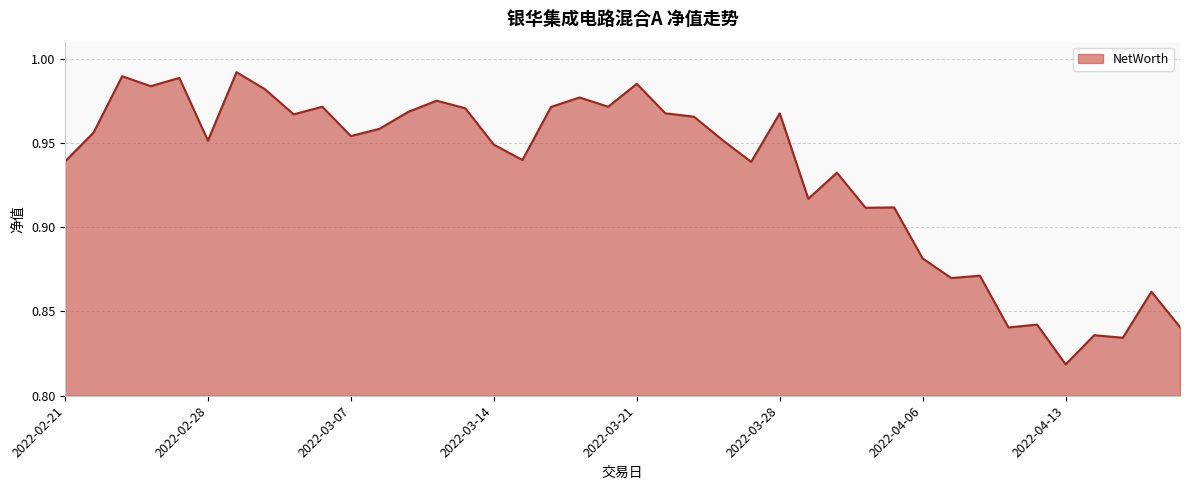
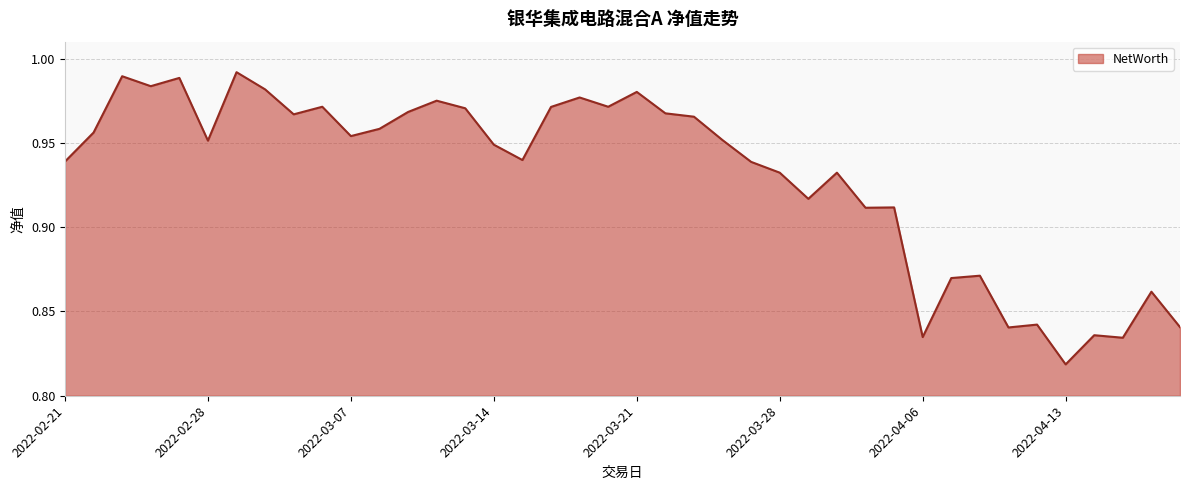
2022-03-21: 0.985 -> 0.980
2022-03-28: 0.968 -> 0.932
2022-04-06: 0.881 -> 0.835
